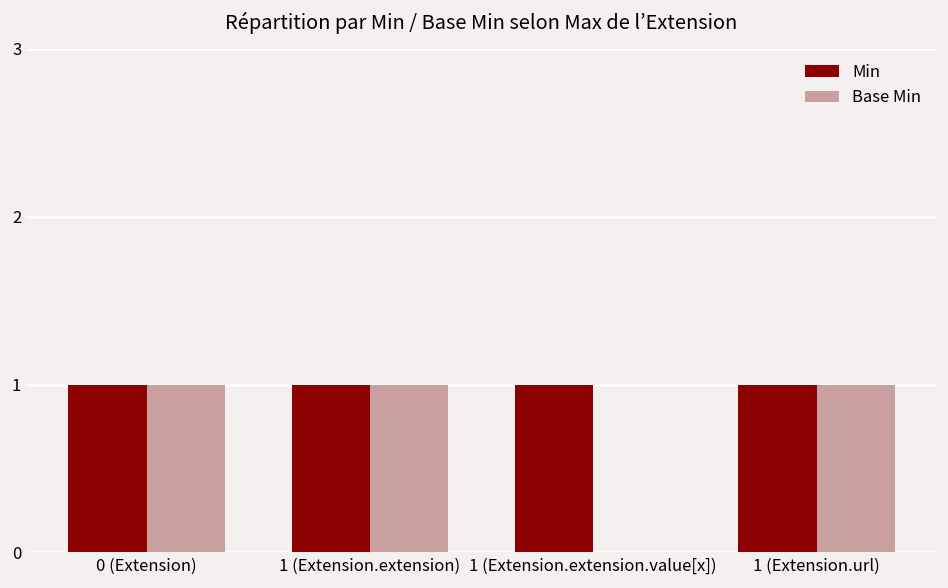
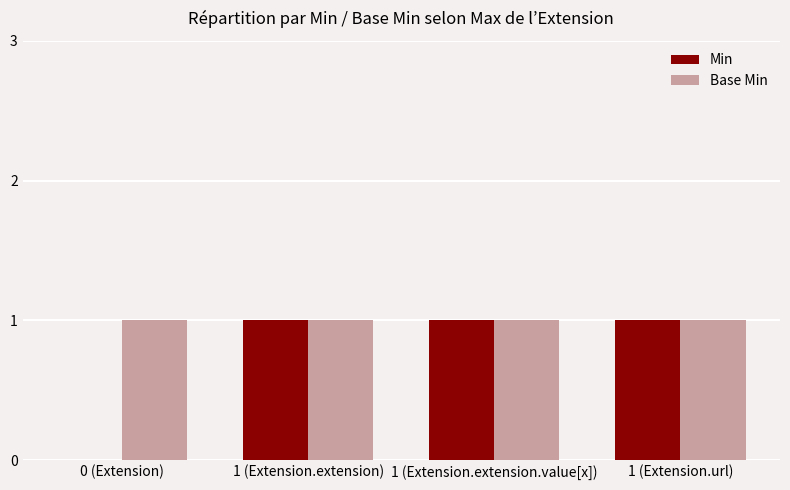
Min, 0 (Extension): 1 -> 0
Base Min, 1 (Extension.extension.value[x]): 0 -> 1
